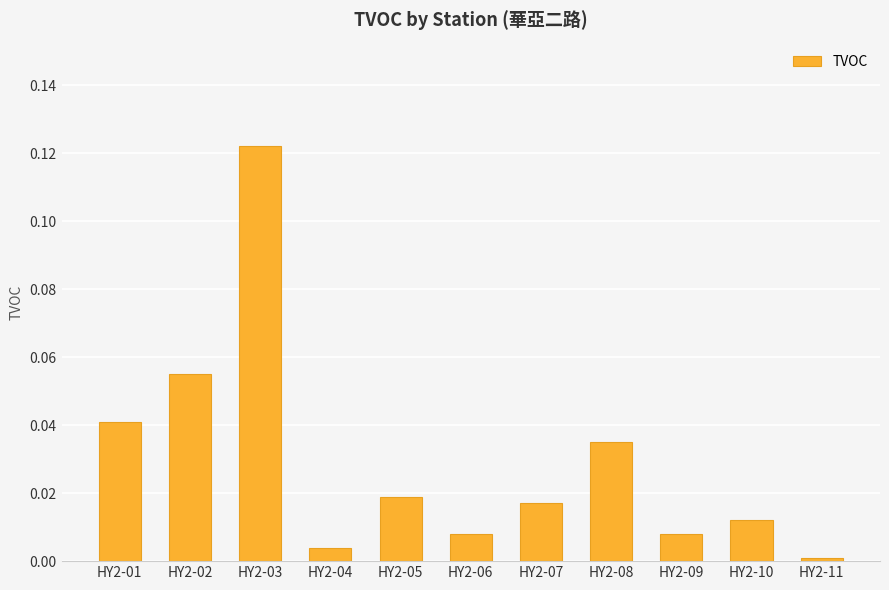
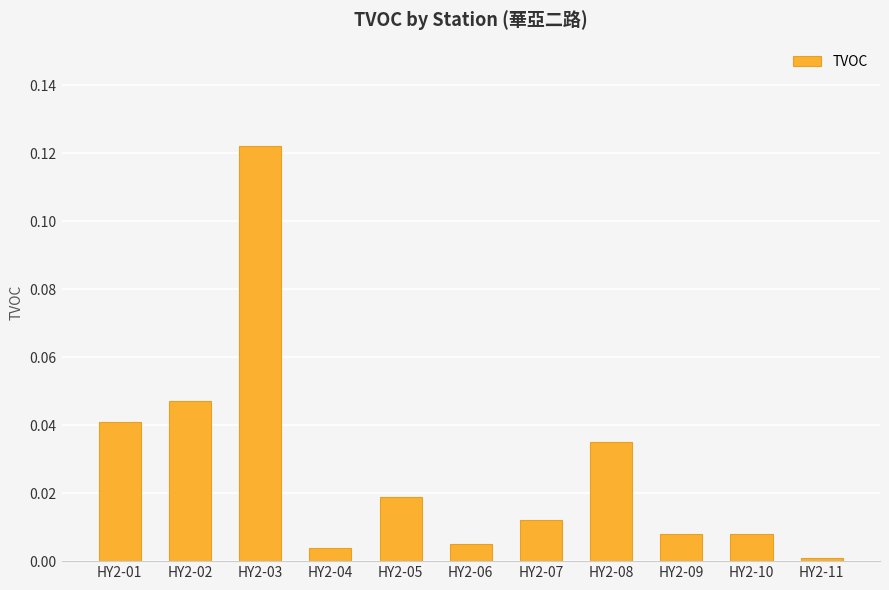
HY2-02: 0.055 -> 0.047
HY2-06: 0.008 -> 0.005
HY2-07: 0.017 -> 0.012
HY2-10: 0.012 -> 0.008
